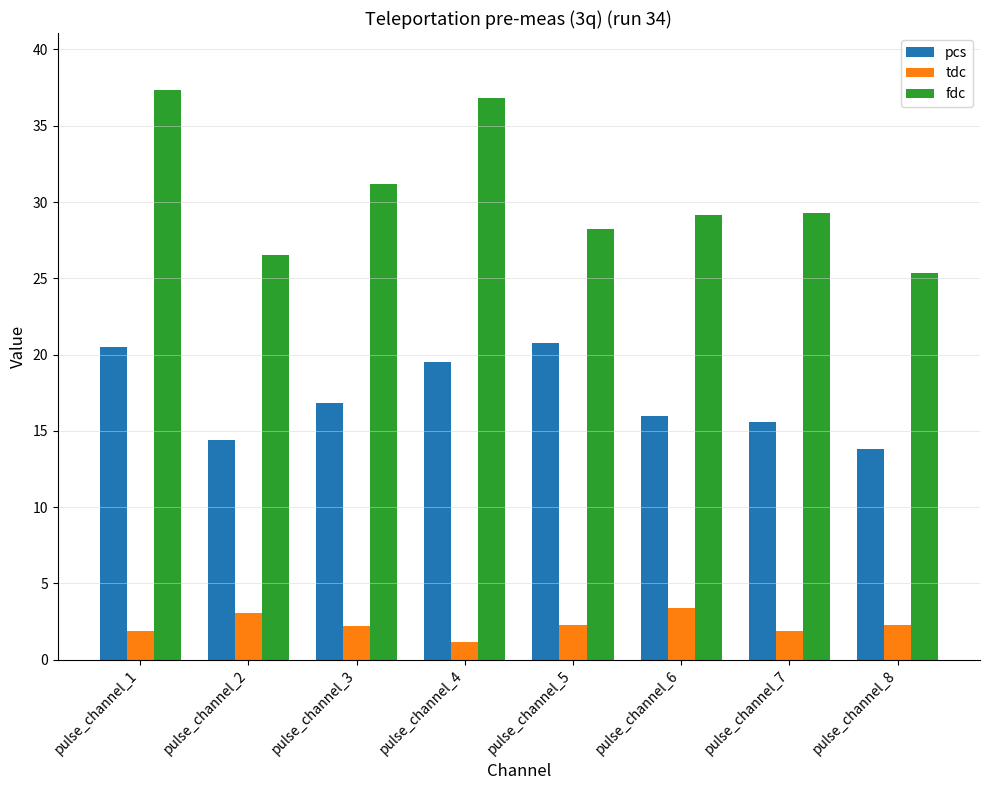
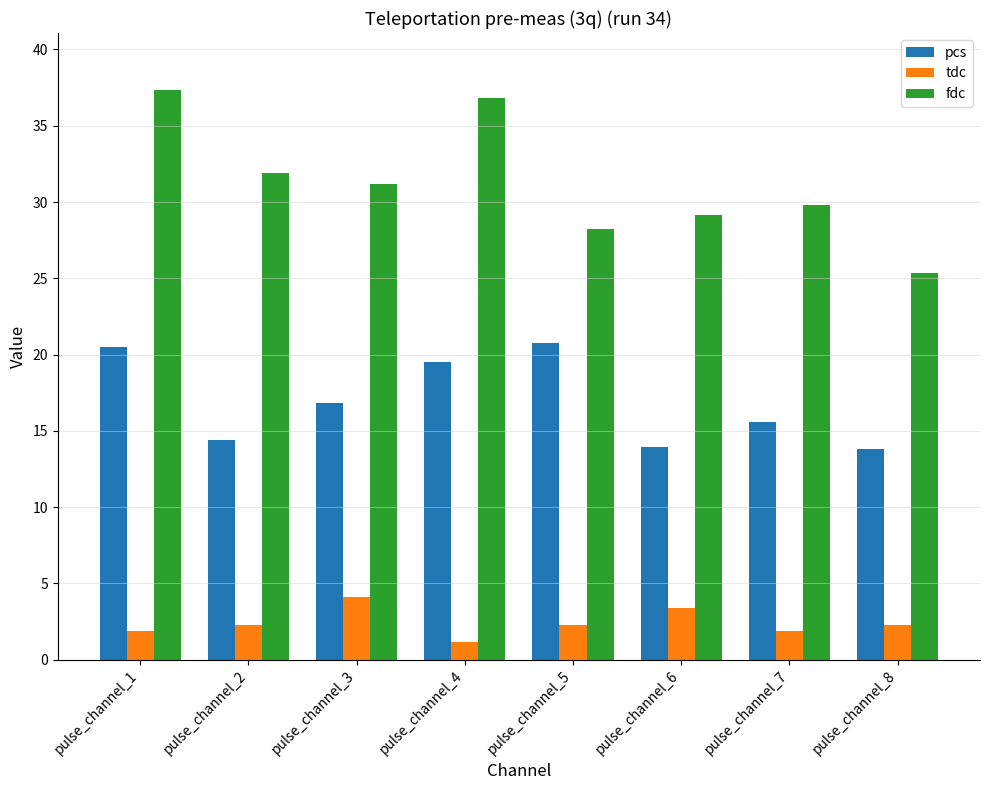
tdc, pulse_channel_2: 3.0 -> 2.3
fdc, pulse_channel_2: 26.5 -> 31.9
tdc, pulse_channel_3: 2.2 -> 4.1
pcs, pulse_channel_6: 16.0 -> 13.9
fdc, pulse_channel_7: 29.3 -> 29.8
